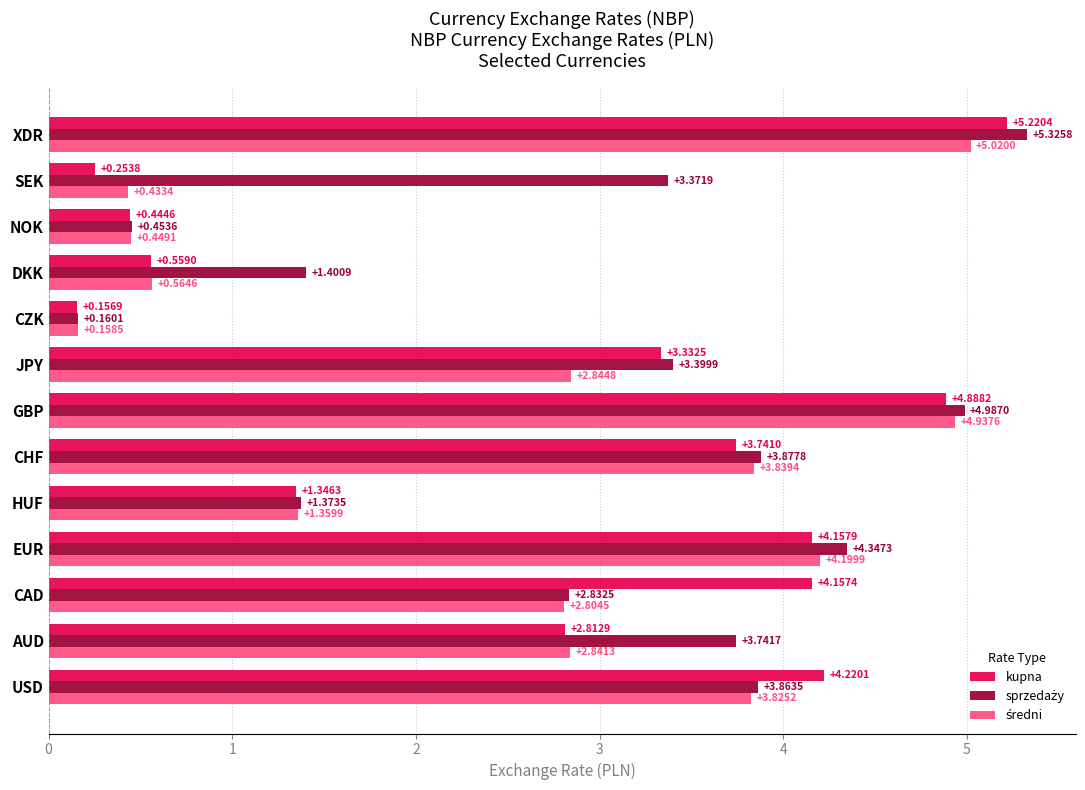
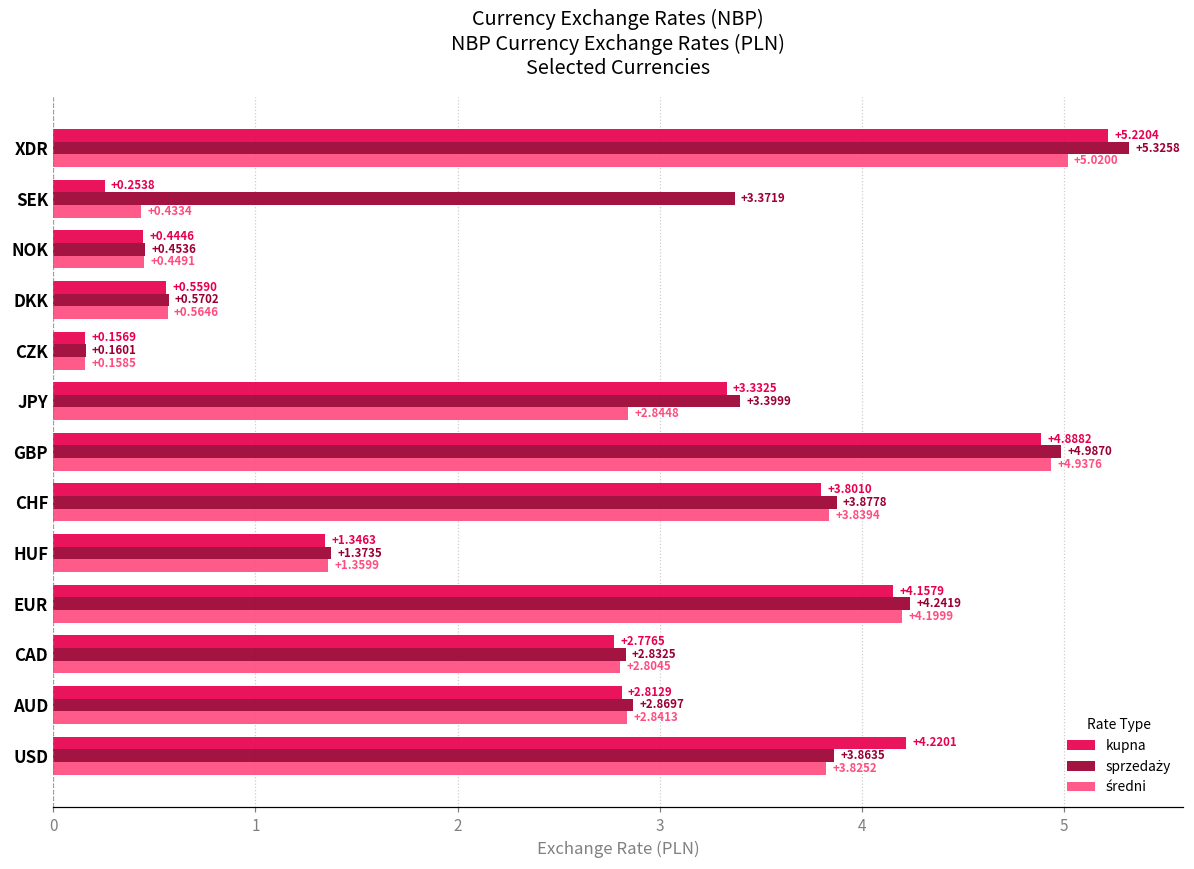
sprzedaży, DKK: +1.4009 -> +0.5702
kupna, CHF: +3.7410 -> +3.8010
sprzedaży, EUR: +4.3473 -> +4.2419
kupna, CAD: +4.1574 -> +2.7765
sprzedaży, AUD: +3.7417 -> +2.8697
